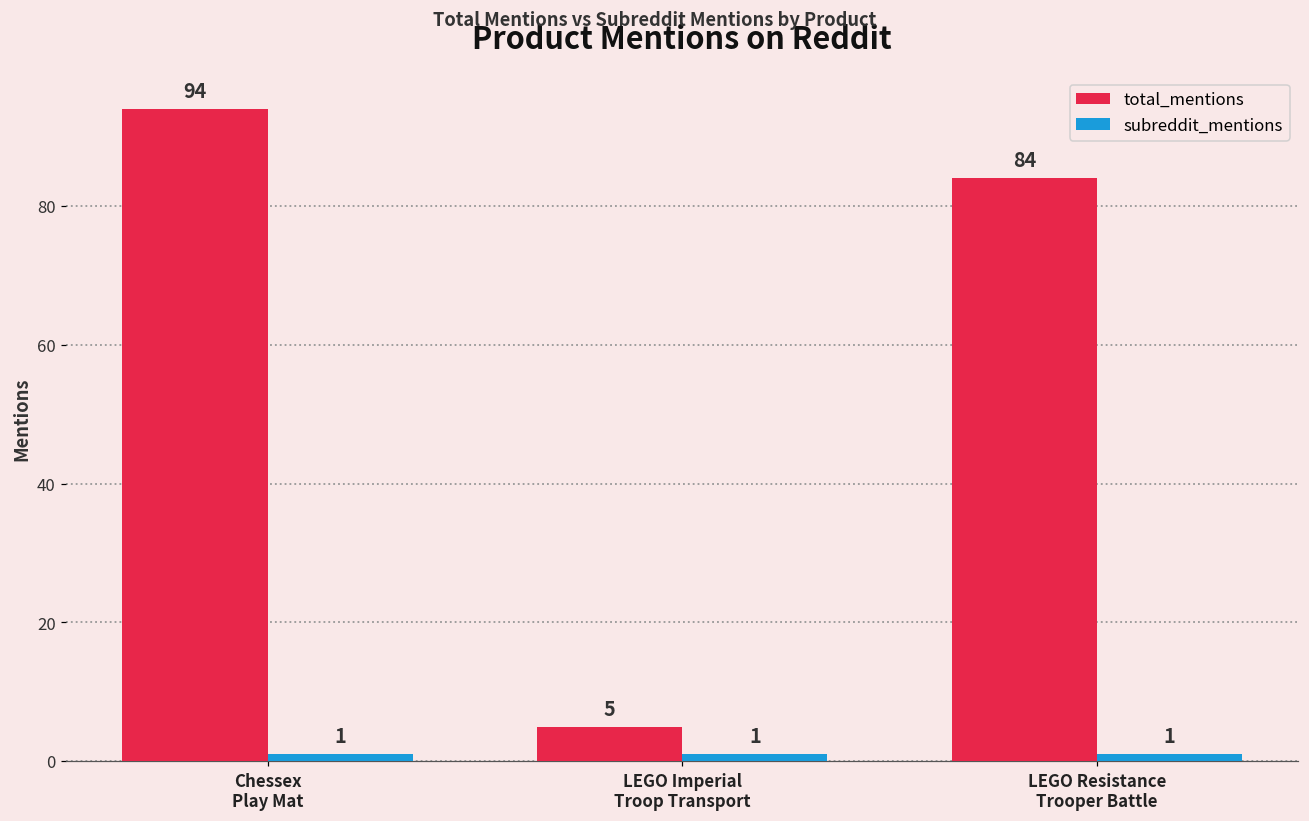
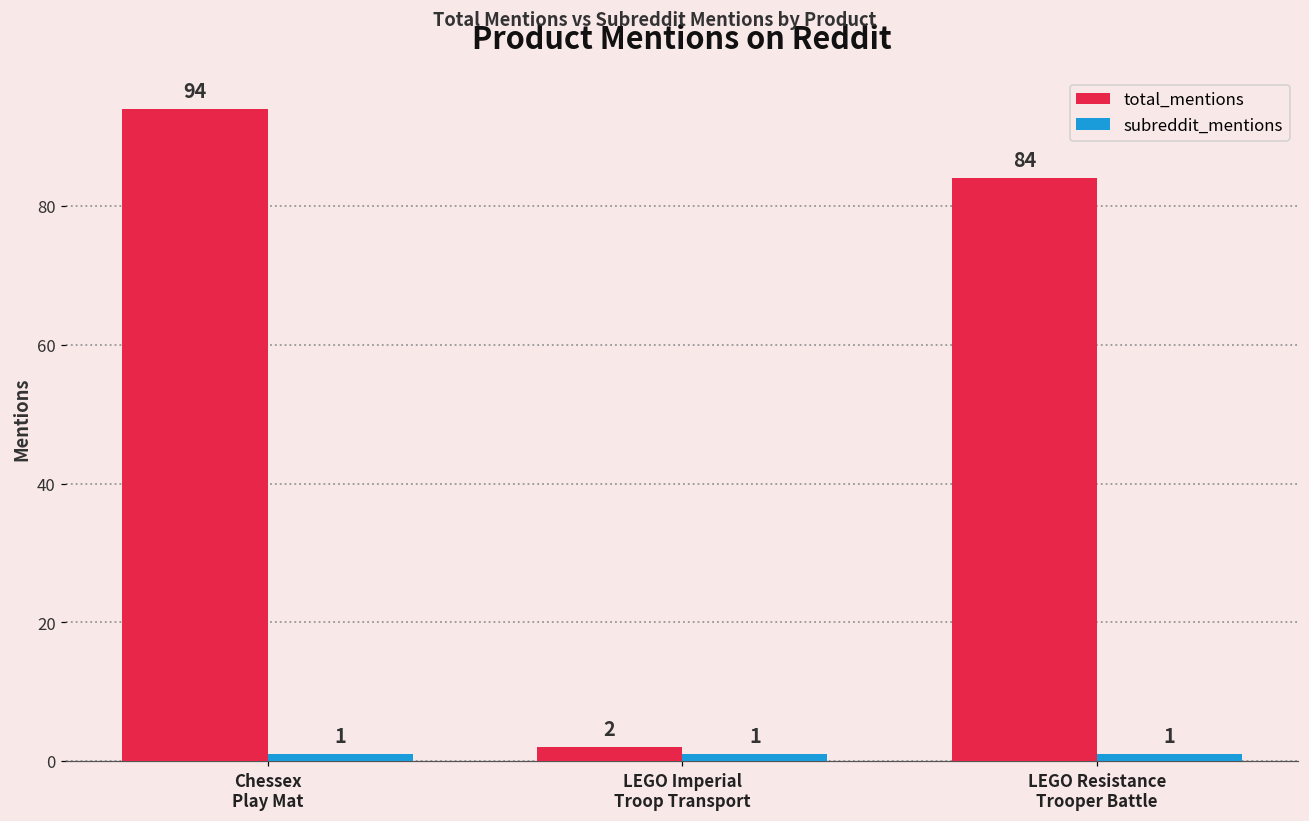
total_mentions, LEGO Imperial Troop Transport: 5 -> 2
